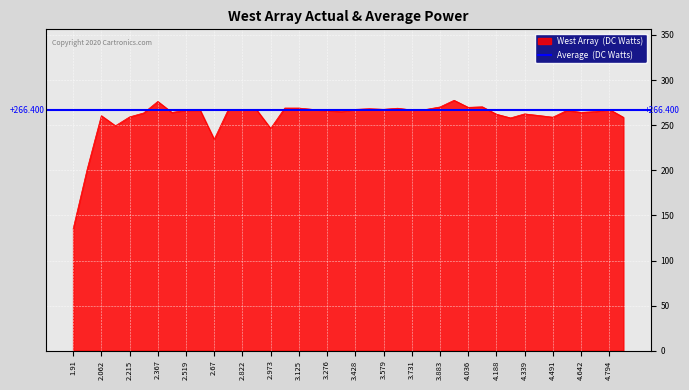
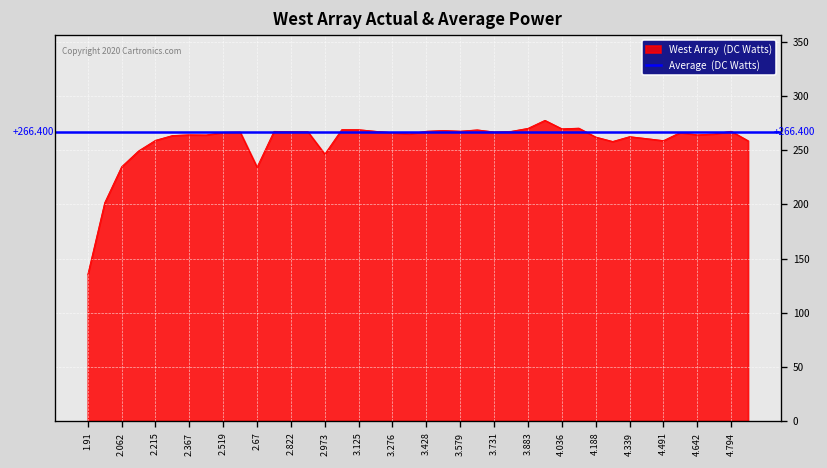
2.062: 260 -> 230
2.367: 280 -> 260
